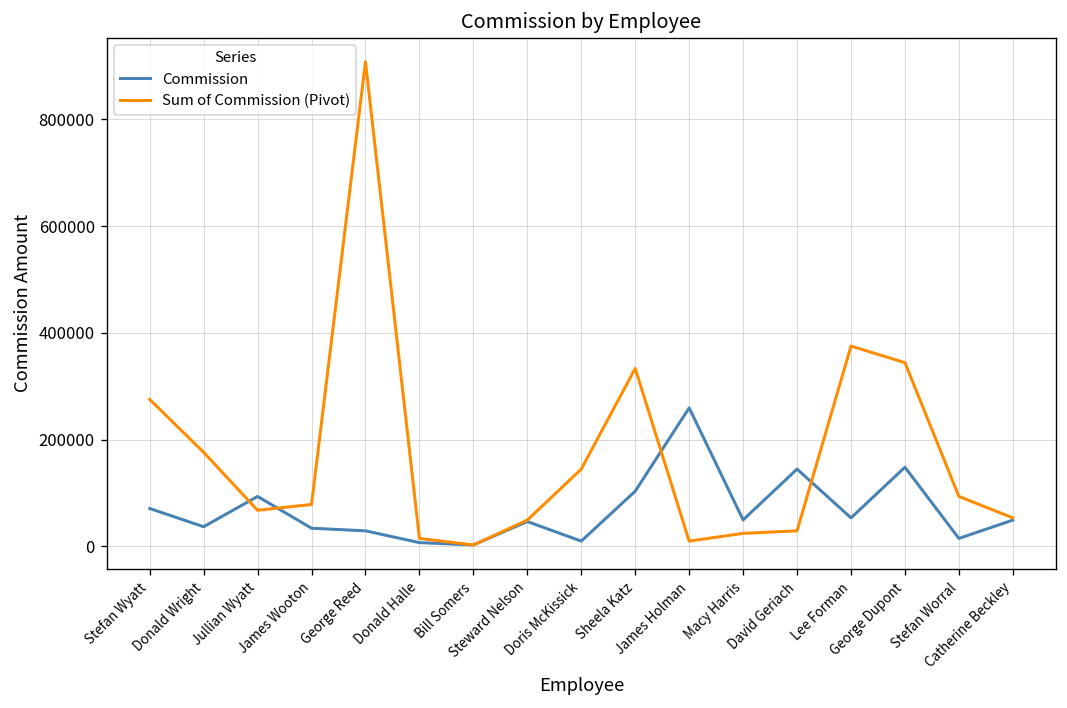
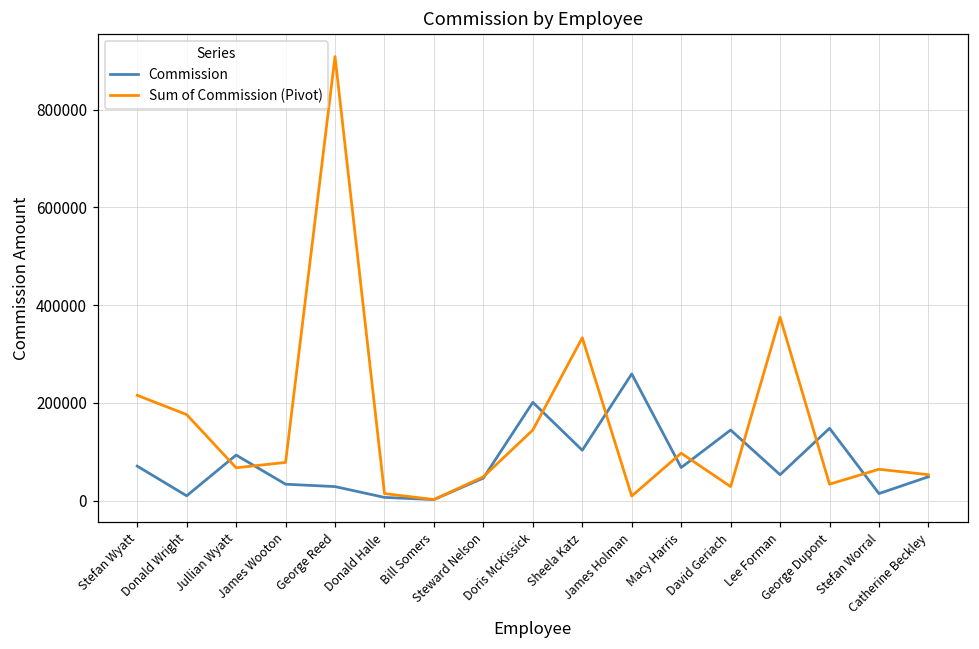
Sum of Commission (Pivot), Stefan Wyatt: 280000 -> 220000
Commission, Donald Wright: 40000 -> 10000
Commission, Doris McKissick: 10000 -> 200000
Commission, Macy Harris: 50000 -> 70000
Sum of Commission (Pivot), Macy Harris: 20000 -> 100000
Sum of Commission (Pivot), George Dupont: 340000 -> 30000
Sum of Commission (Pivot), Stefan Worral: 90000 -> 60000
